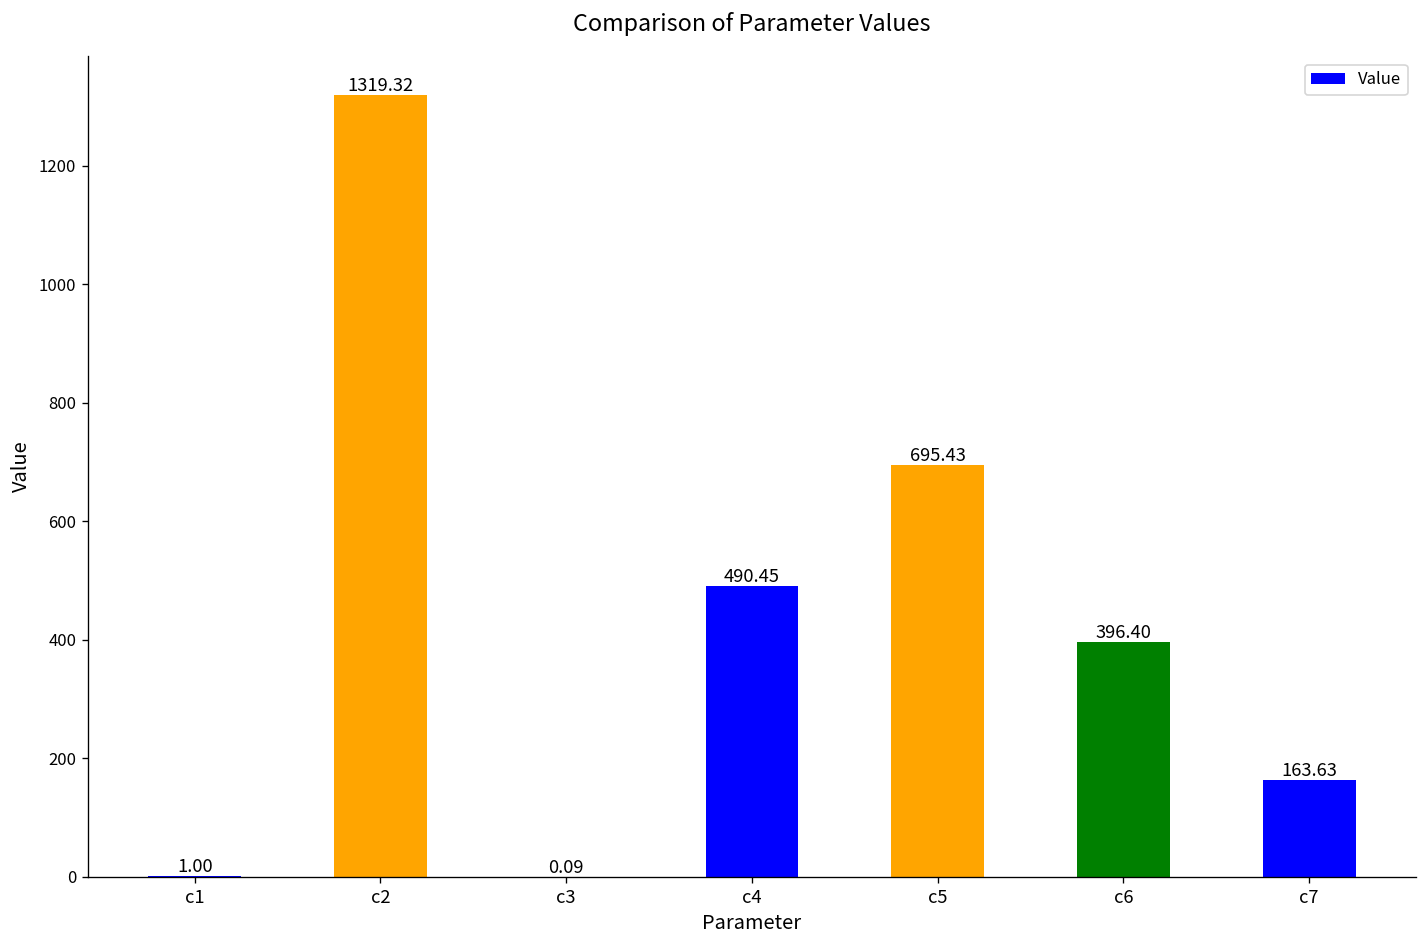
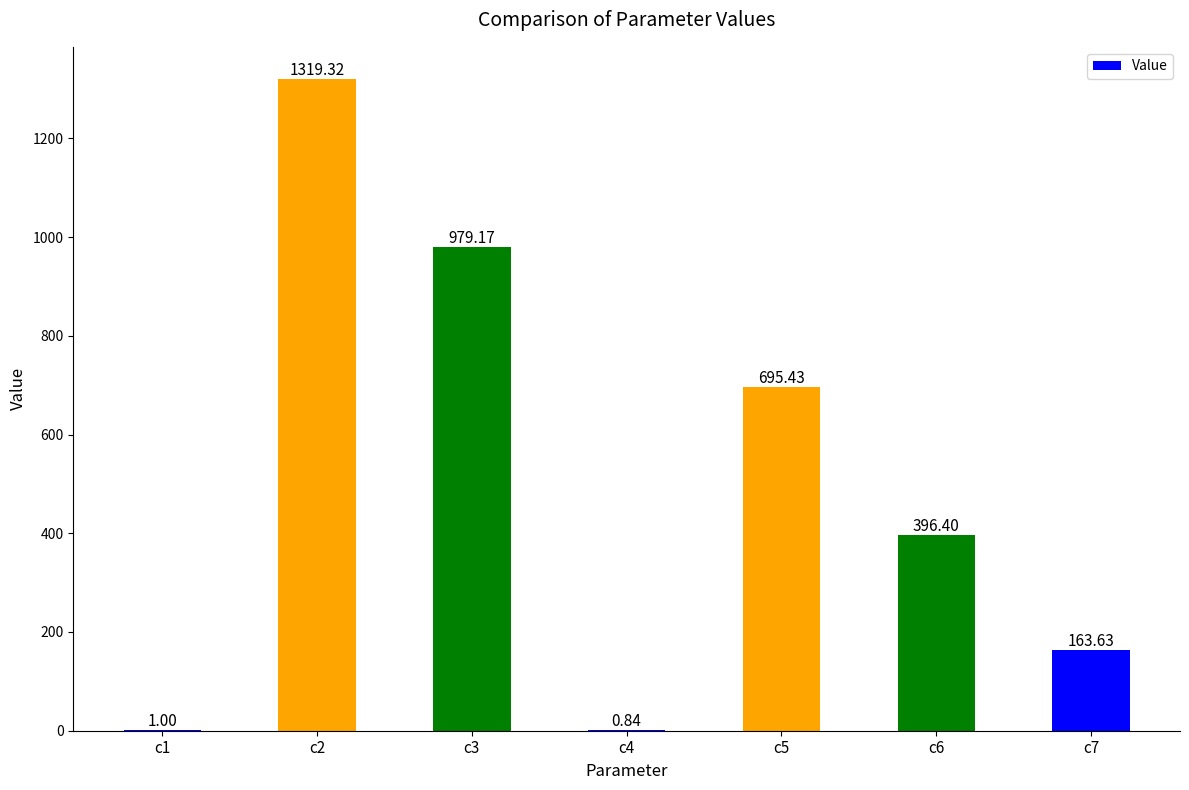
c3: 0.09 -> 979.17
c4: 490.45 -> 0.84
